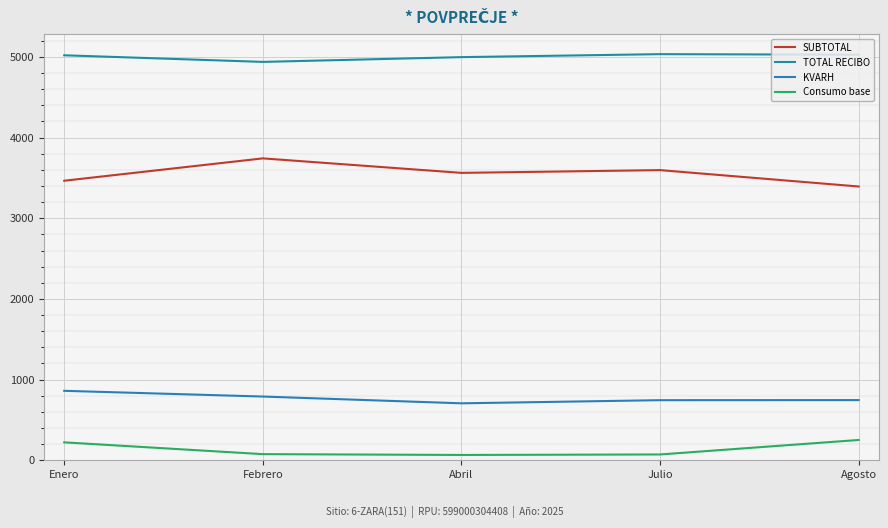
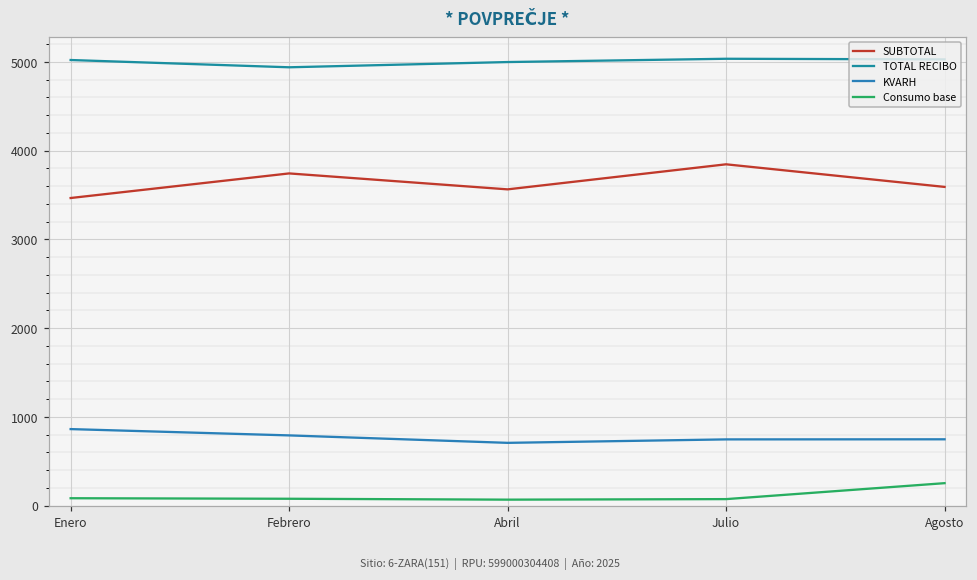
Consumo base, Enero: 200 -> 100
SUBTOTAL, Julio: 3600 -> 3800
SUBTOTAL, Agosto: 3400 -> 3600
